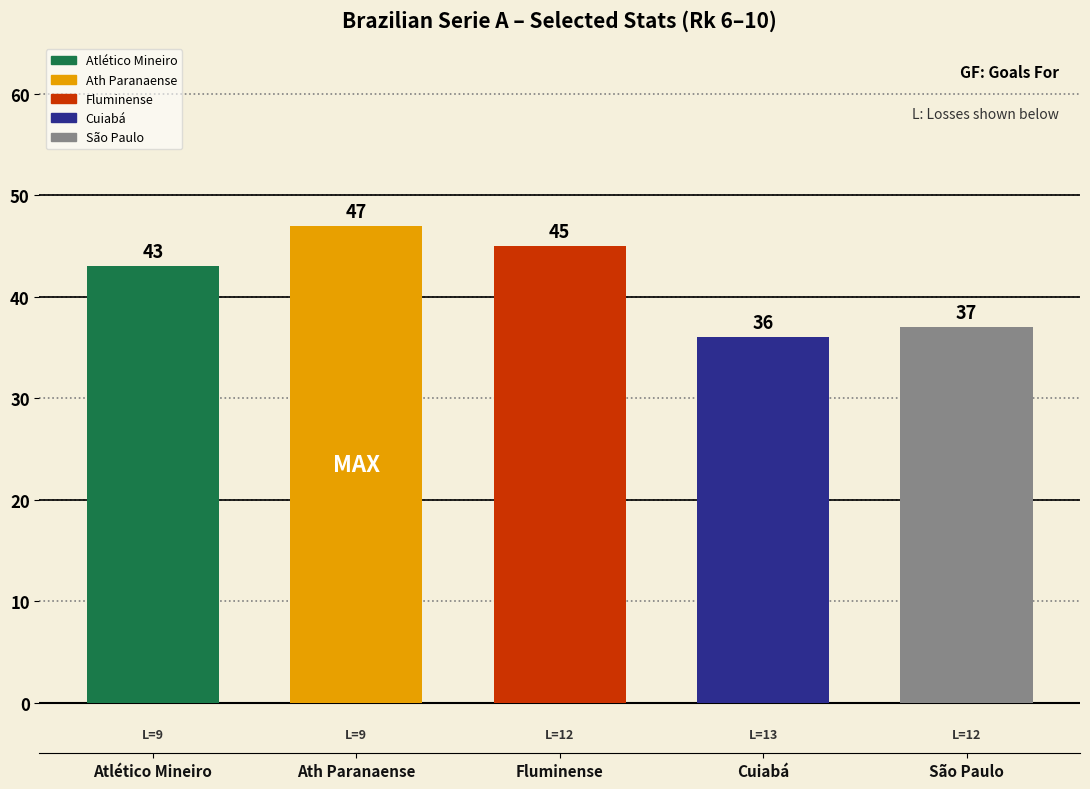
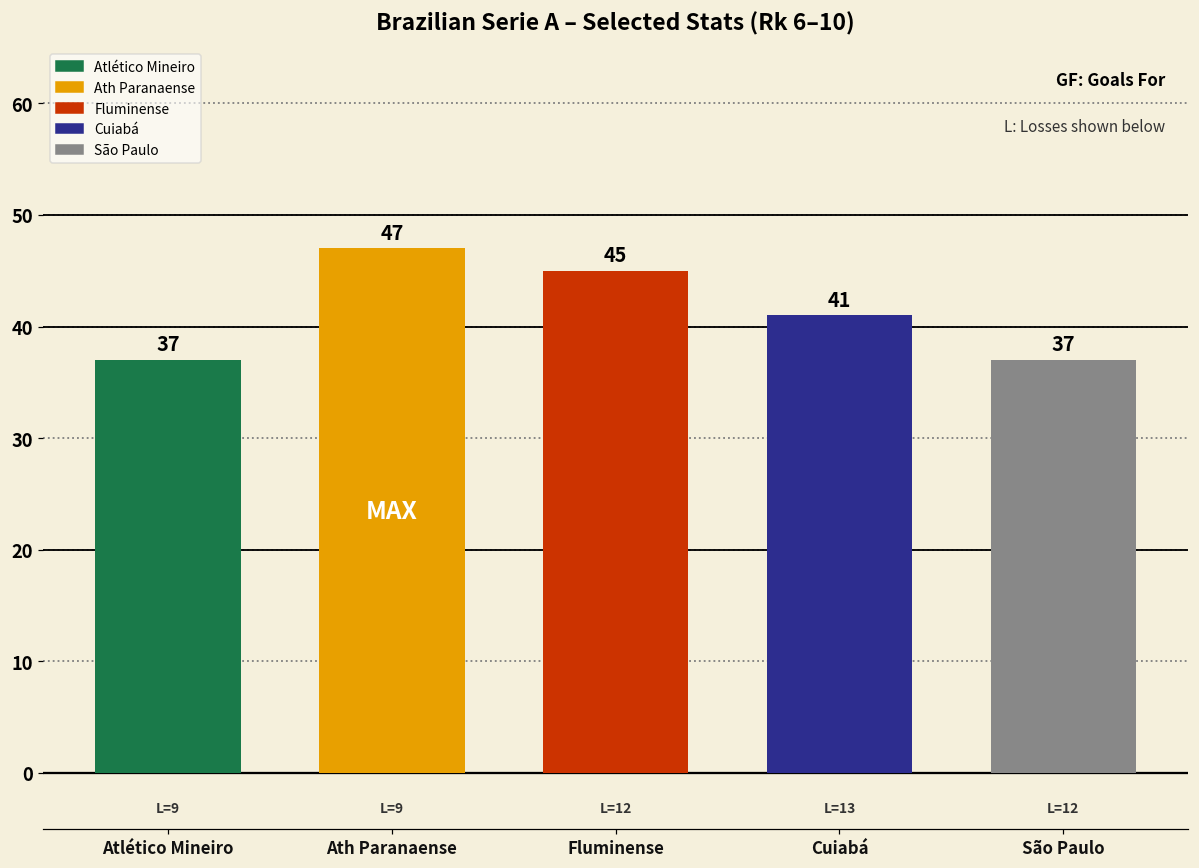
Atlético Mineiro: 43 -> 37
Cuiabá: 36 -> 41
